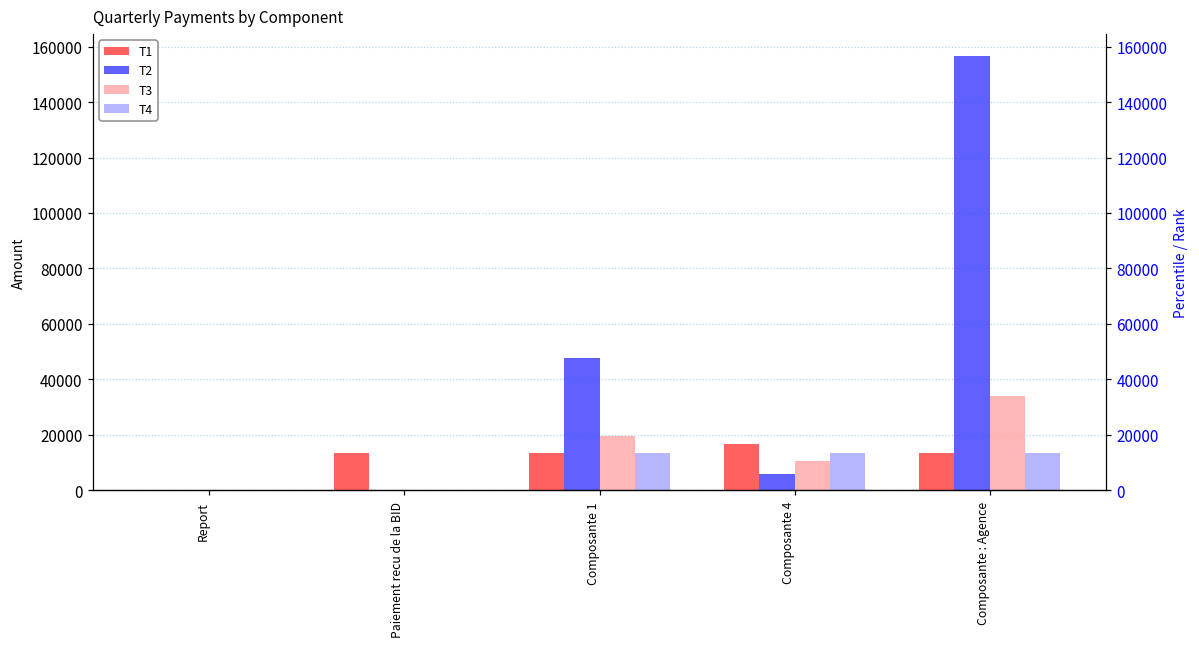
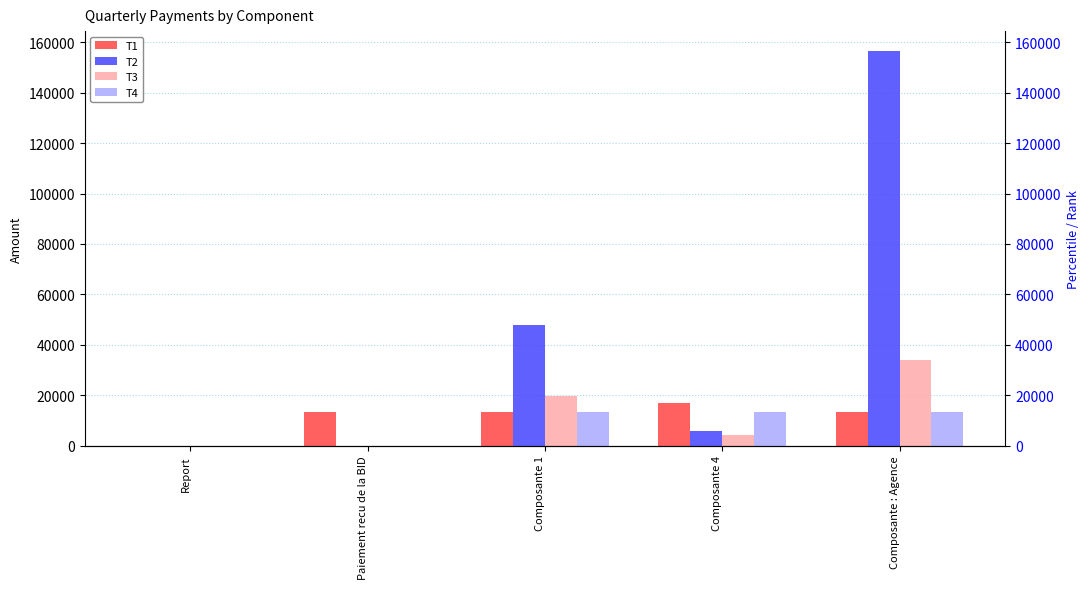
T3, Composante 4: 11000 -> 4000
